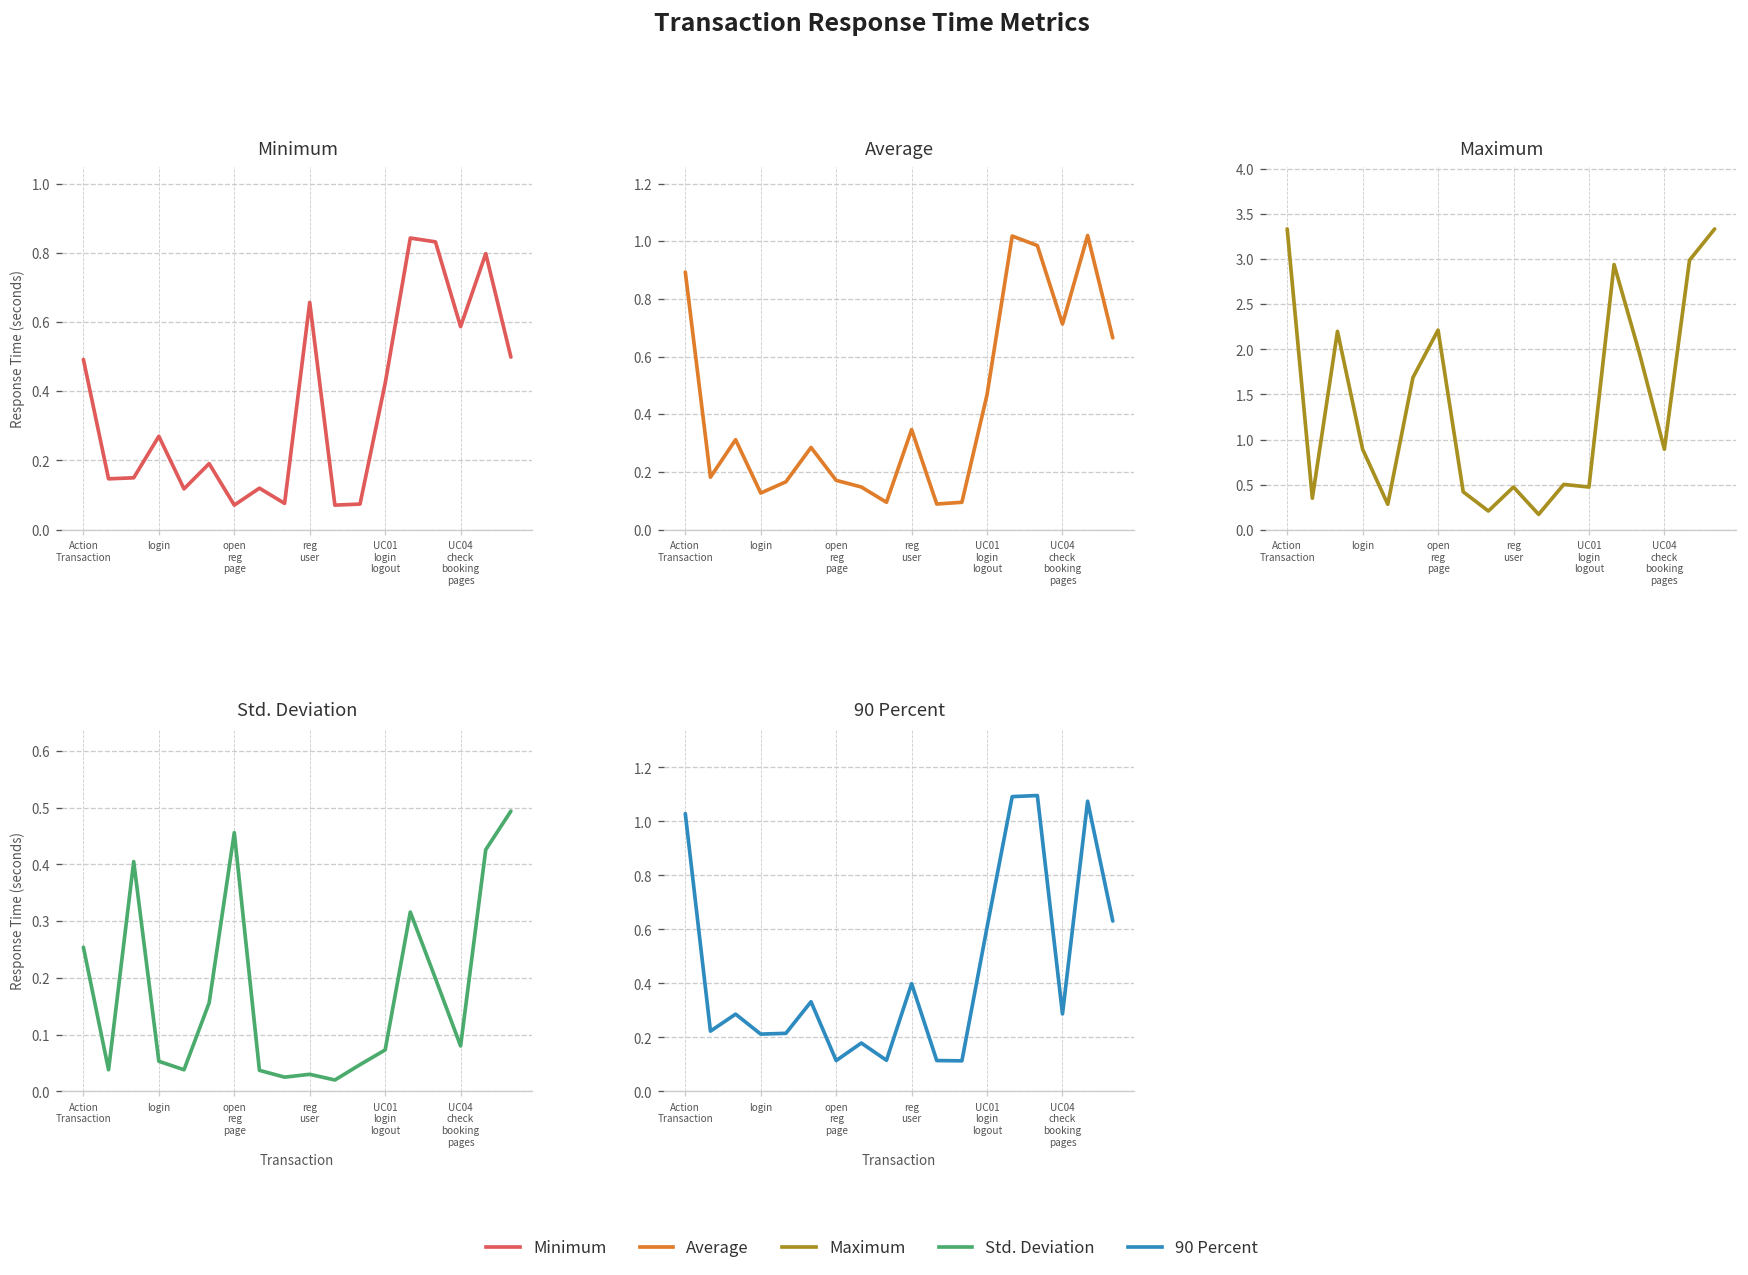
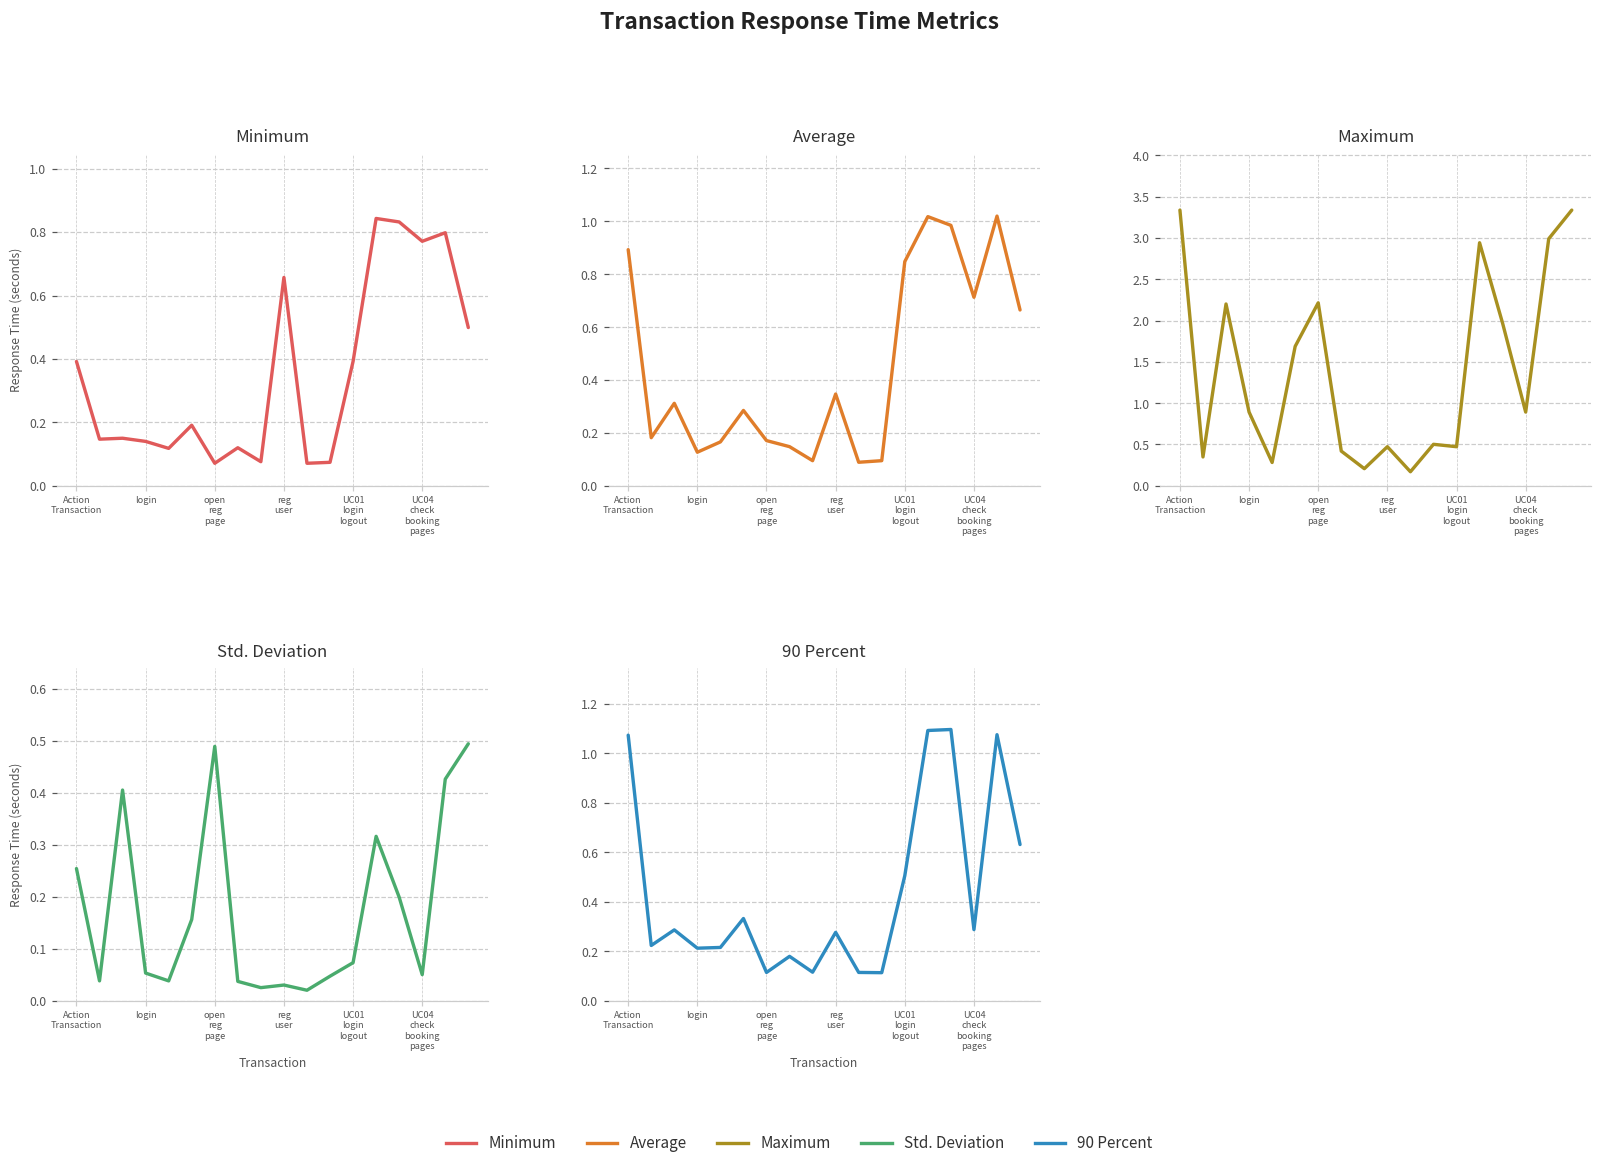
Minimum, Action Transaction: 0.49 -> 0.39
Minimum, login: 0.27 -> 0.14
Minimum, UC01 login logout: 0.42 -> 0.39
Minimum, UC04 check booking pages: 0.59 -> 0.77
Average, UC01 login logout: 0.47 -> 0.85
Std. Deviation, open reg page: 0.46 -> 0.49
Std. Deviation, UC04 check booking pages: 0.08 -> 0.05
90 Percent, Action Transaction: 1.03 -> 1.07
90 Percent, reg user: 0.40 -> 0.28
90 Percent, UC01 login logout: 0.61 -> 0.51
